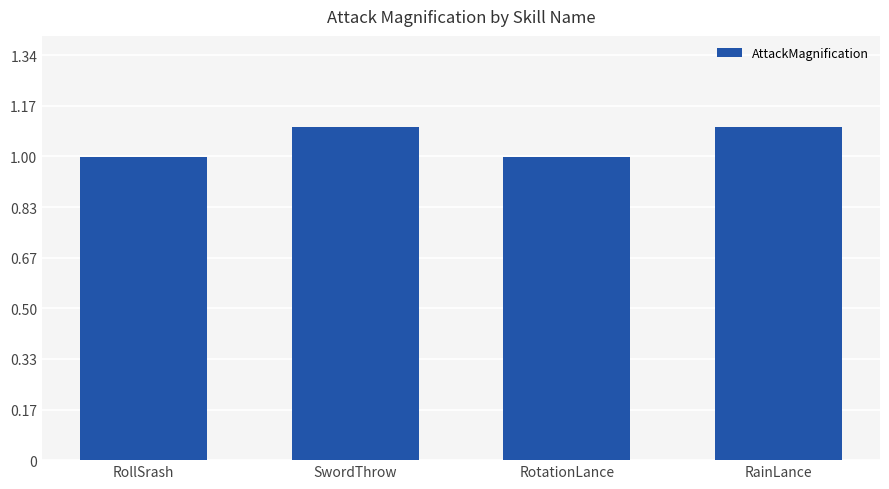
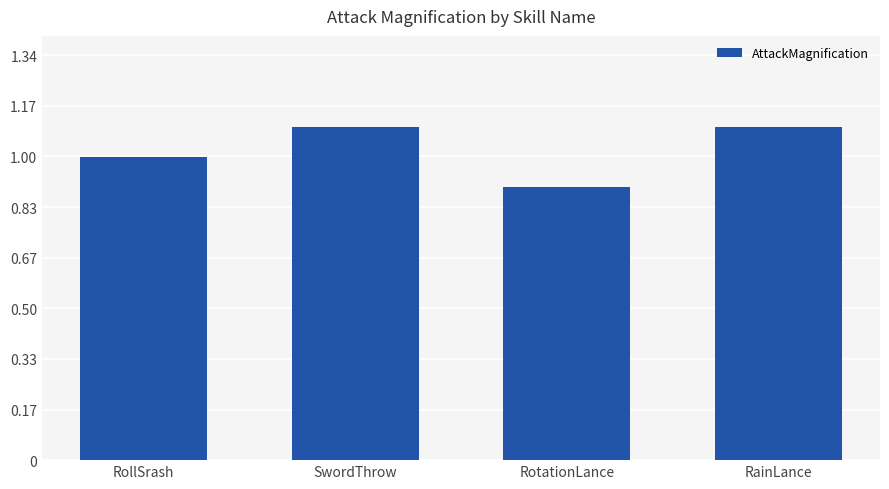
RotationLance: 1.0 -> 0.9
